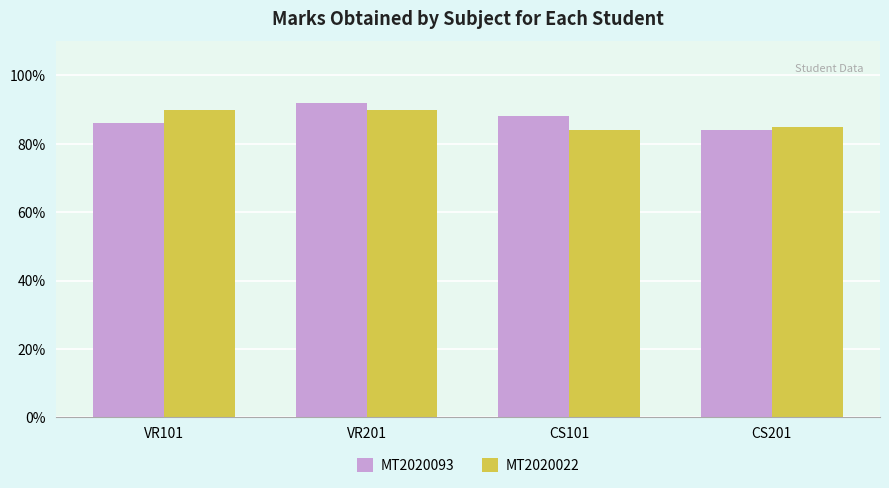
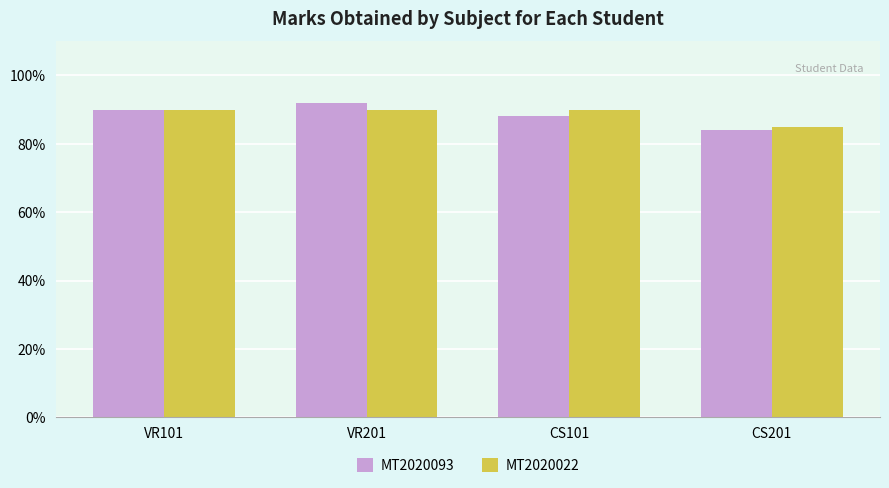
MT2020093, VR101: 86% -> 90%
MT2020022, CS101: 84% -> 90%
